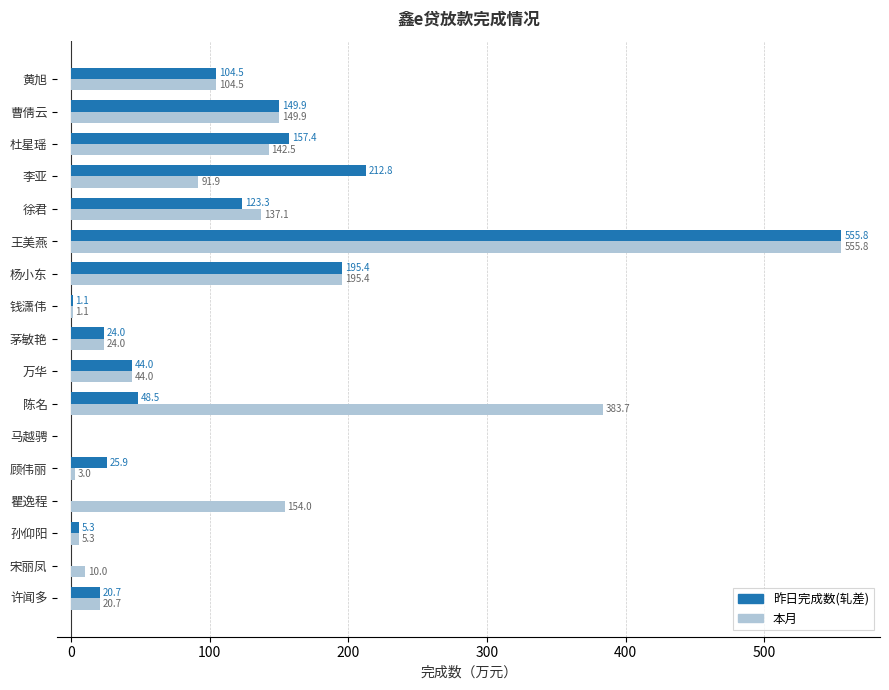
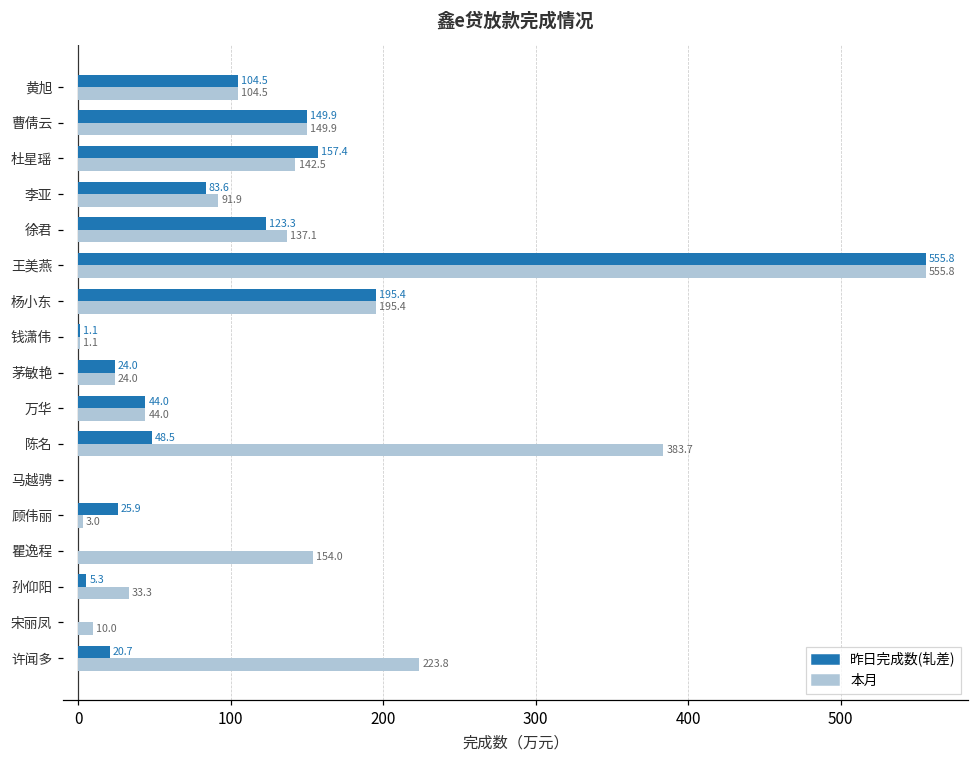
昨日完成数(轧差), 李亚: 212.8 -> 83.6
本月, 孙仰阳: 5.3 -> 33.3
本月, 许闻多: 20.7 -> 223.8
